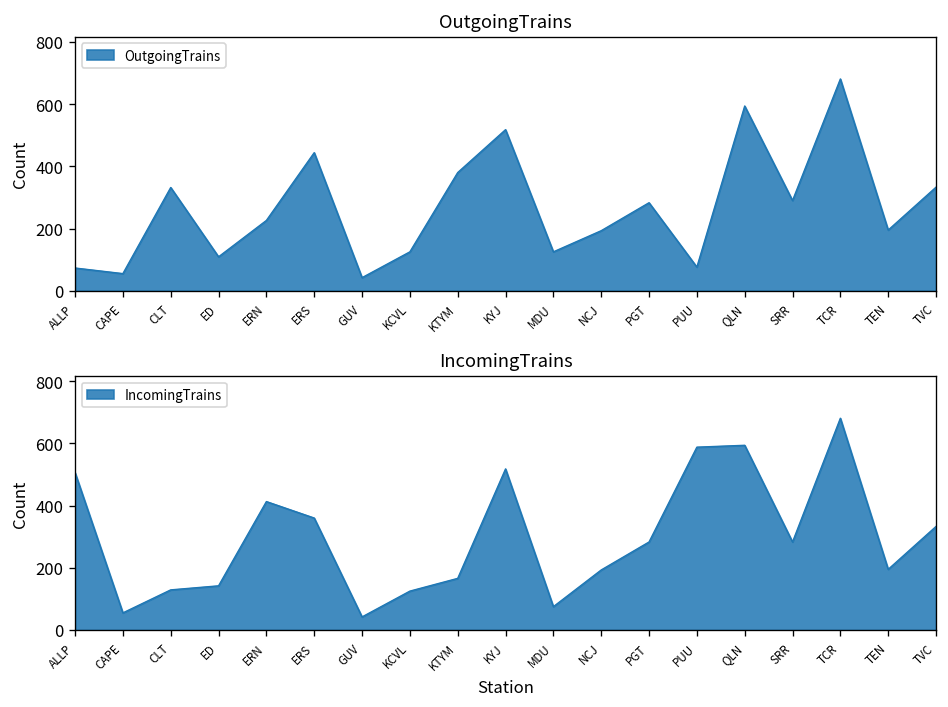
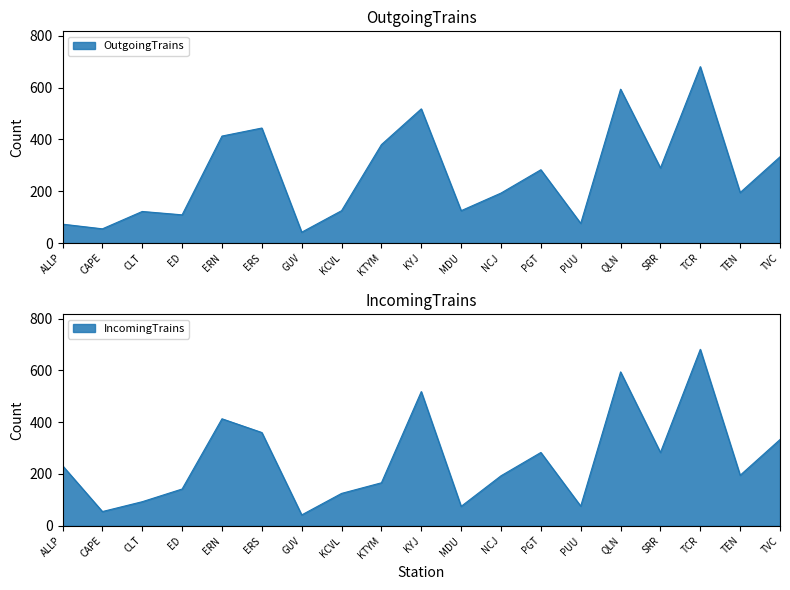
OutgoingTrains, CLT: 330 -> 120
OutgoingTrains, ERN: 230 -> 410
IncomingTrains, ALLP: 510 -> 230
IncomingTrains, CLT: 130 -> 90
IncomingTrains, PUU: 590 -> 80
